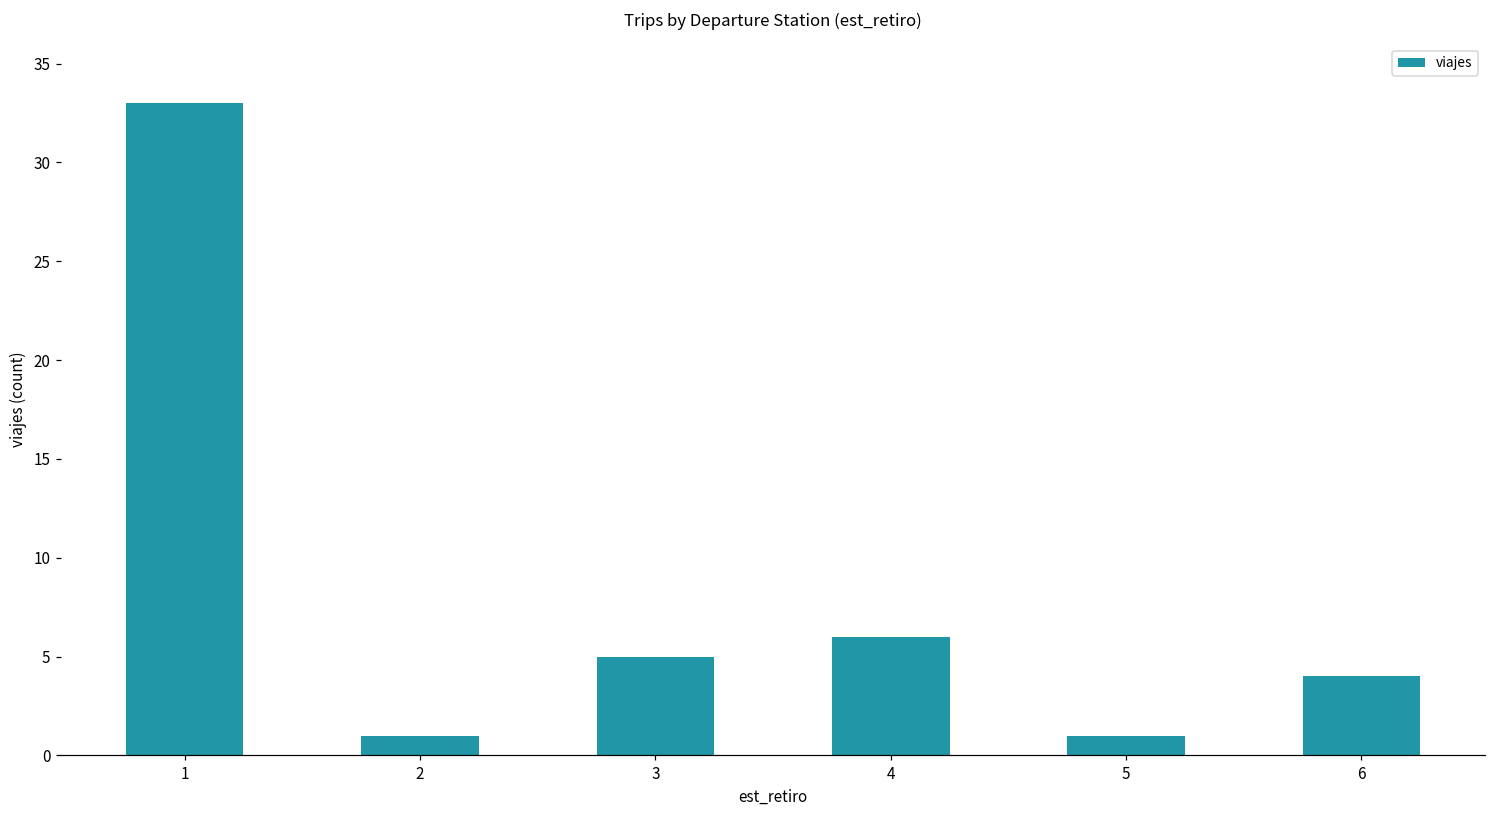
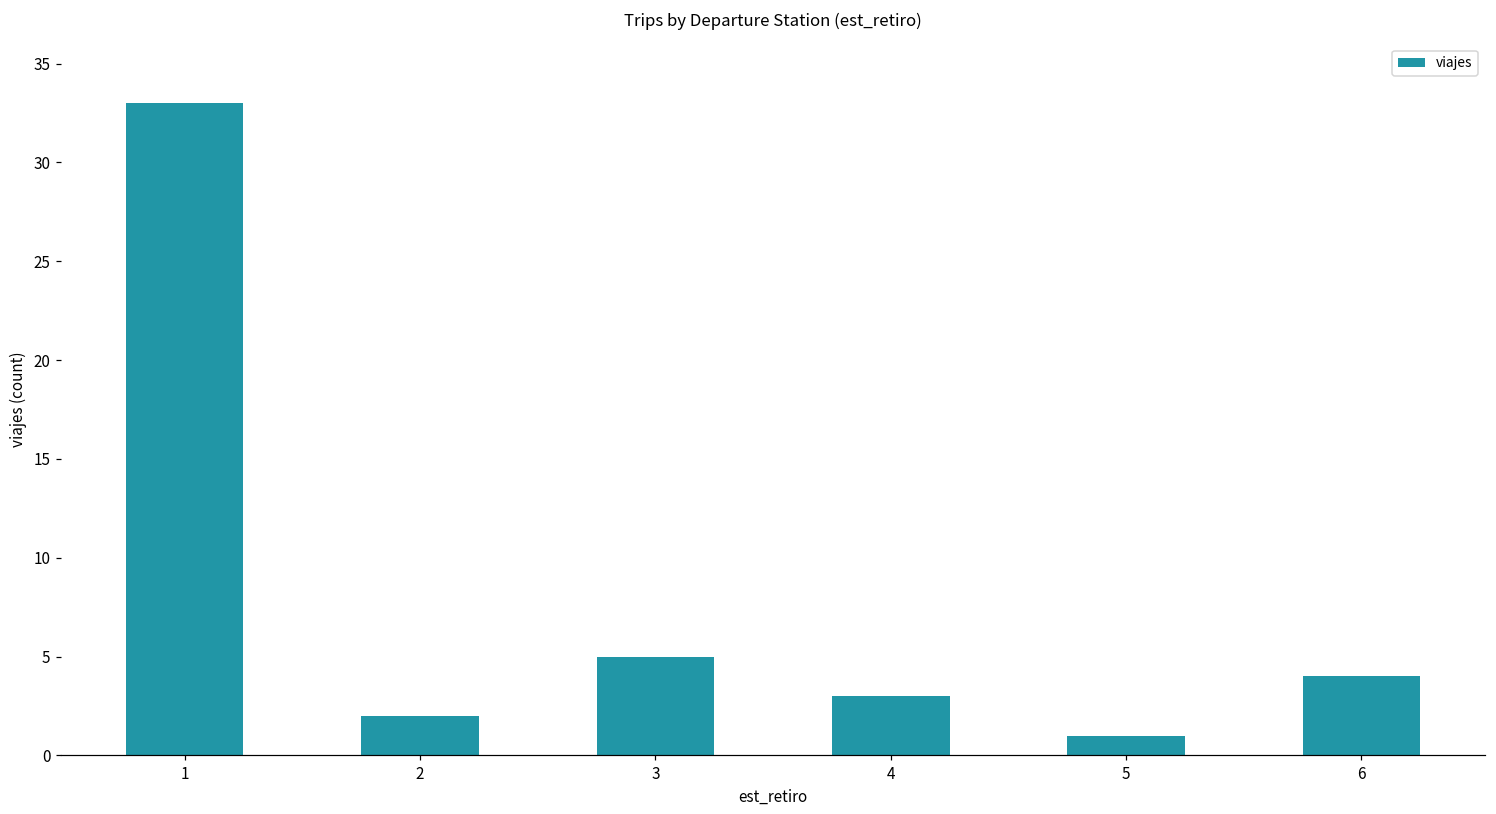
2: 1 -> 2
4: 6 -> 3
